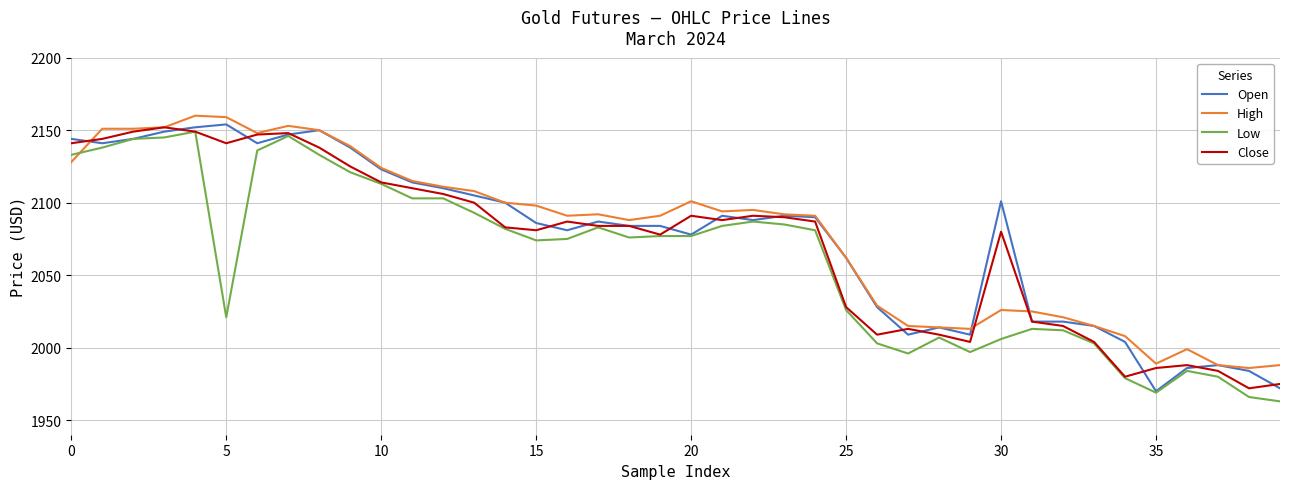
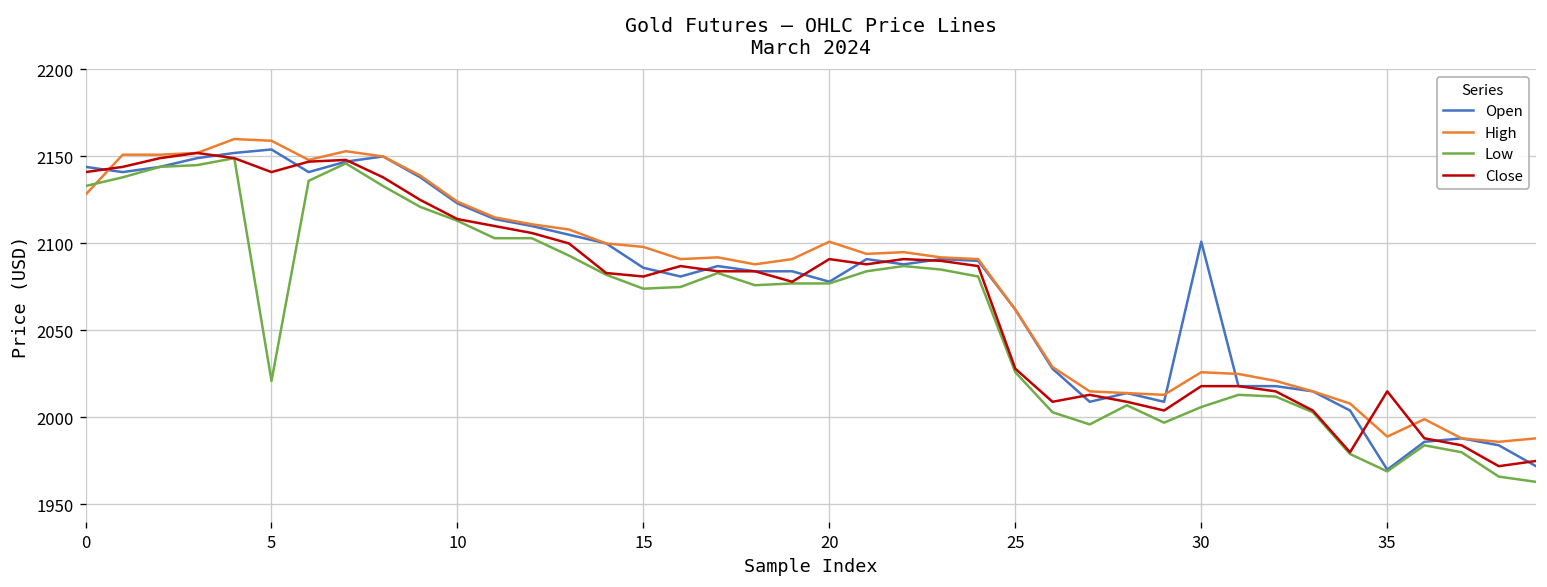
Close, 30: 2080 -> 2018
Close, 35: 1986 -> 2015
